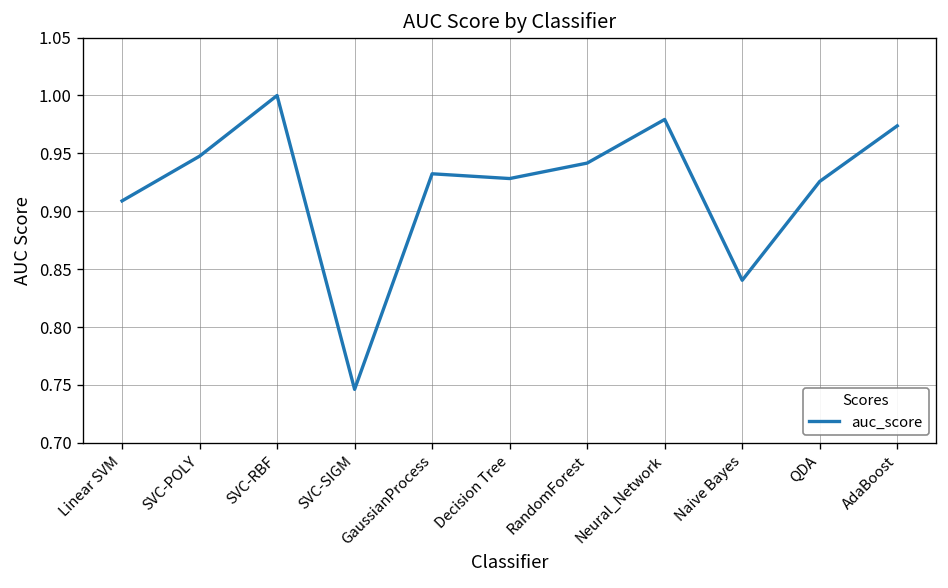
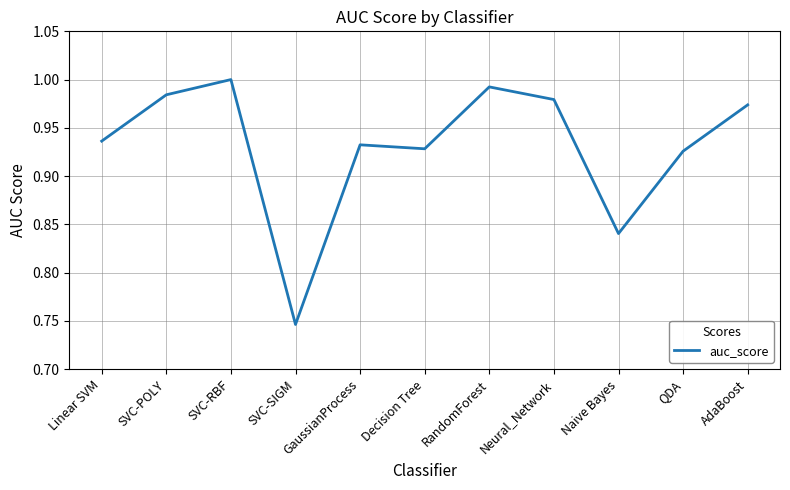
Linear SVM: 0.91 -> 0.94
SVC-POLY: 0.95 -> 0.98
RandomForest: 0.94 -> 0.99
